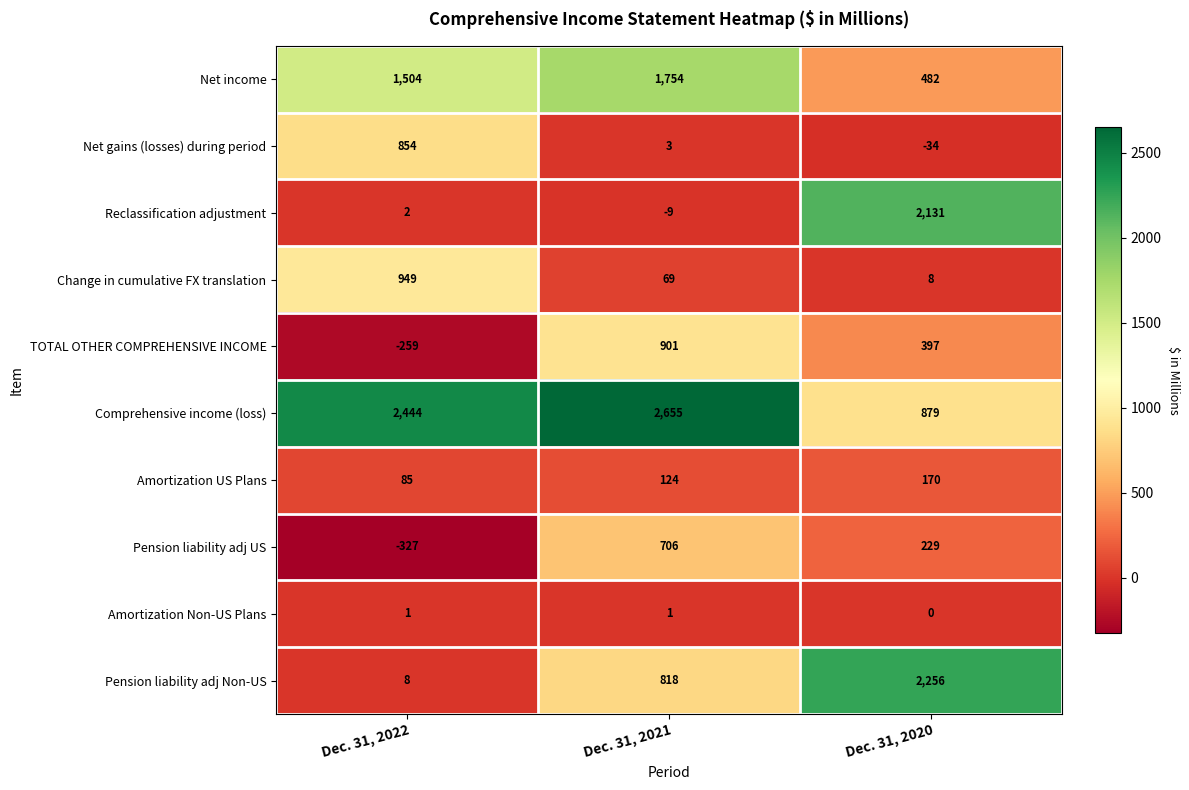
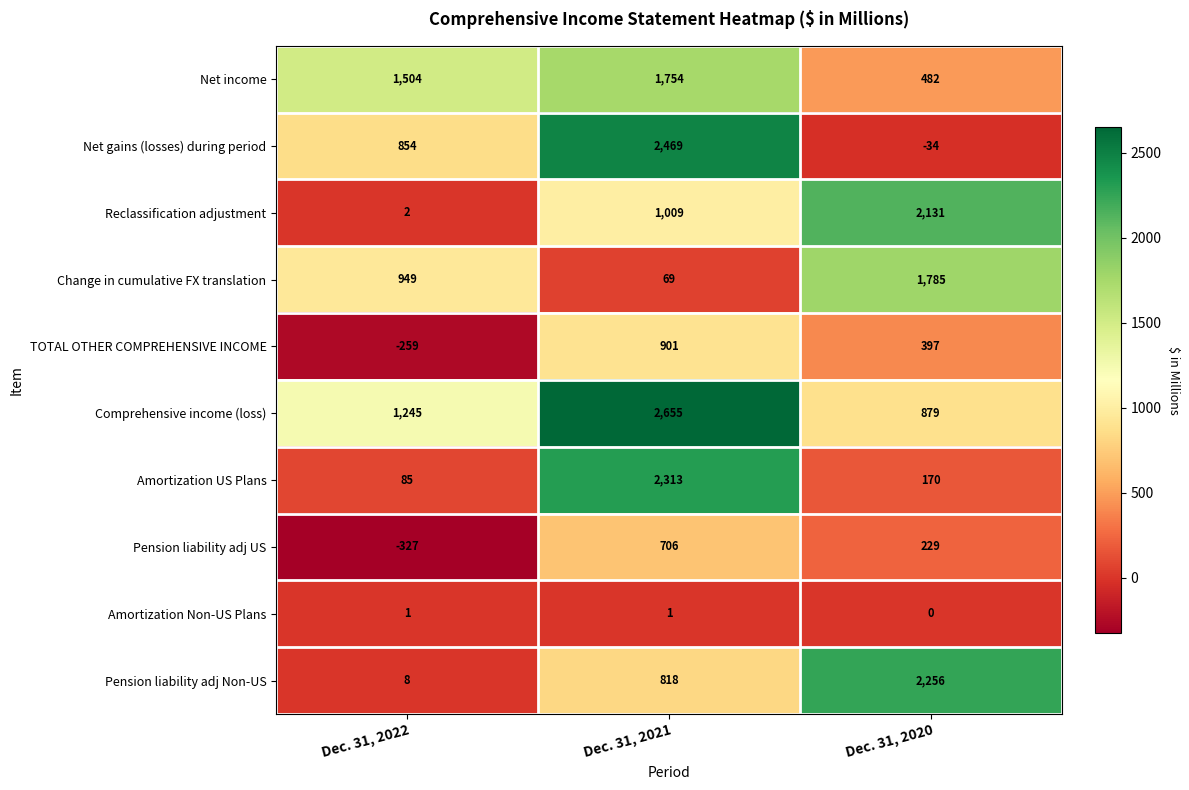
Net gains (losses) during period, Dec. 31, 2021: 3 -> 2,469
Reclassification adjustment, Dec. 31, 2021: -9 -> 1,009
Change in cumulative FX translation, Dec. 31, 2020: 8 -> 1,785
Comprehensive income (loss), Dec. 31, 2022: 2,444 -> 1,245
Amortization US Plans, Dec. 31, 2021: 124 -> 2,313
